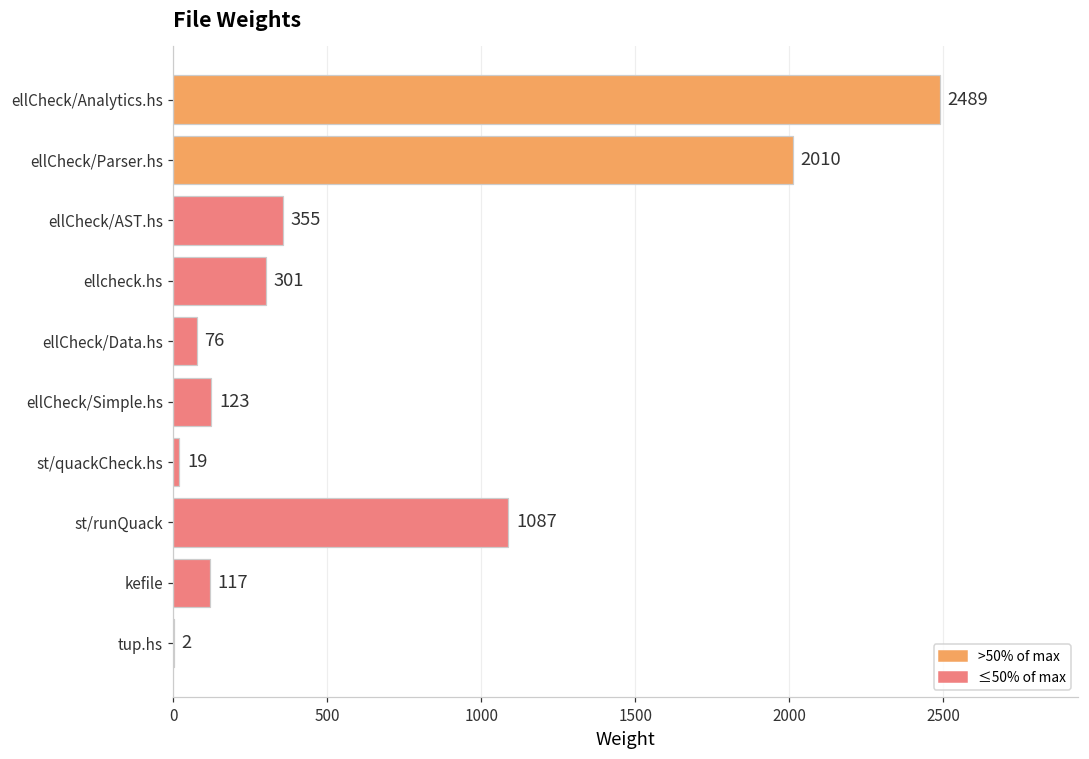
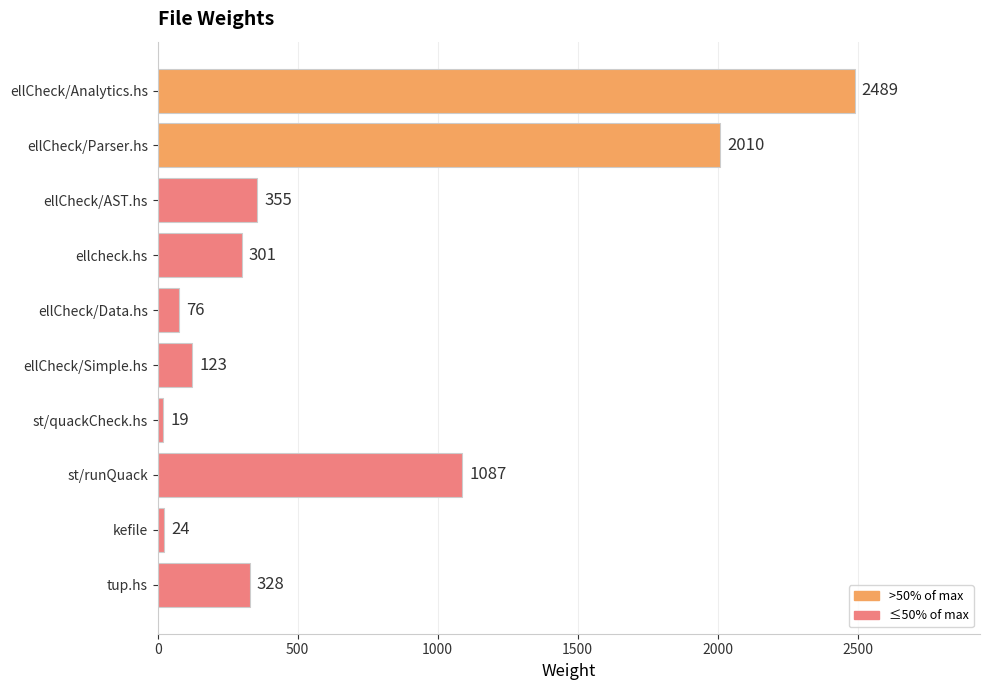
kefile: 117 -> 24
tup.hs: 2 -> 328
